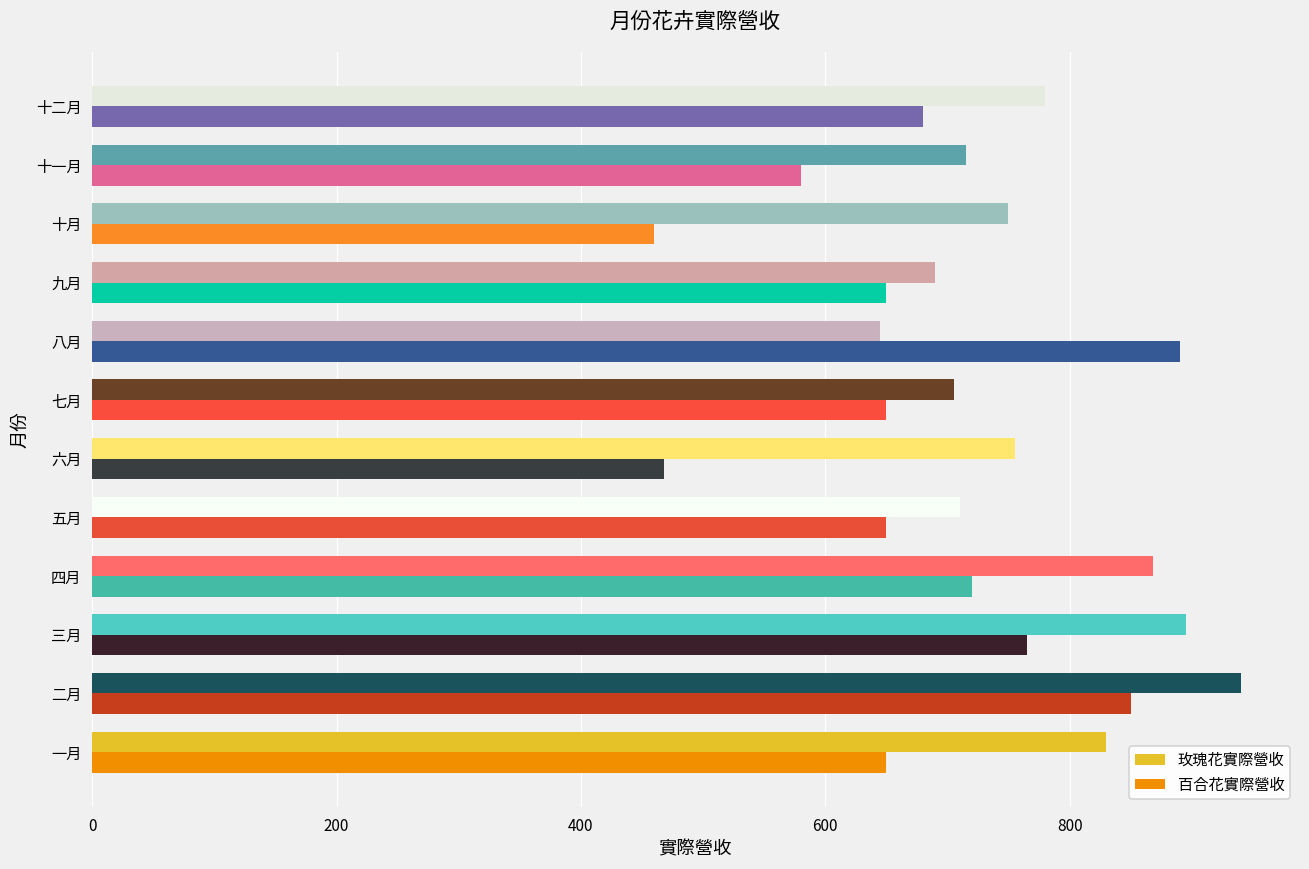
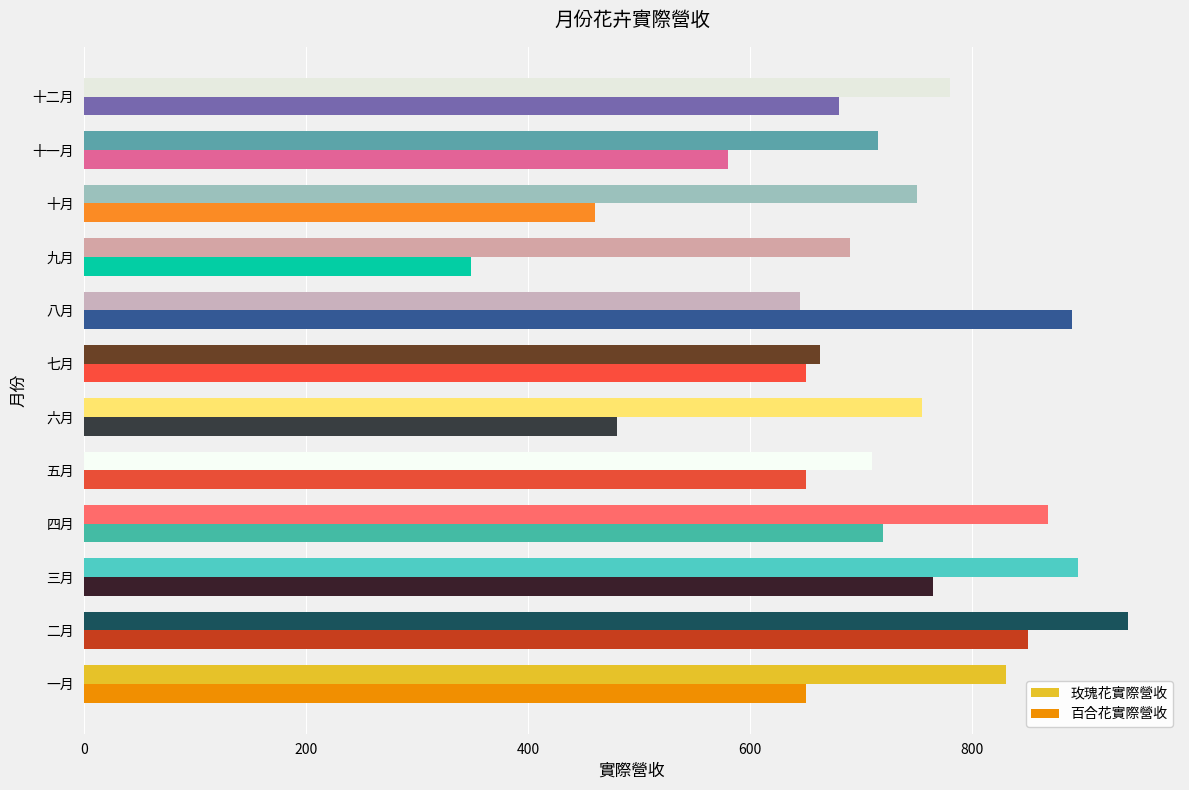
百合花實際營收, 九月: 650 -> 349
玫瑰花實際營收, 七月: 705 -> 663
百合花實際營收, 六月: 468 -> 480
